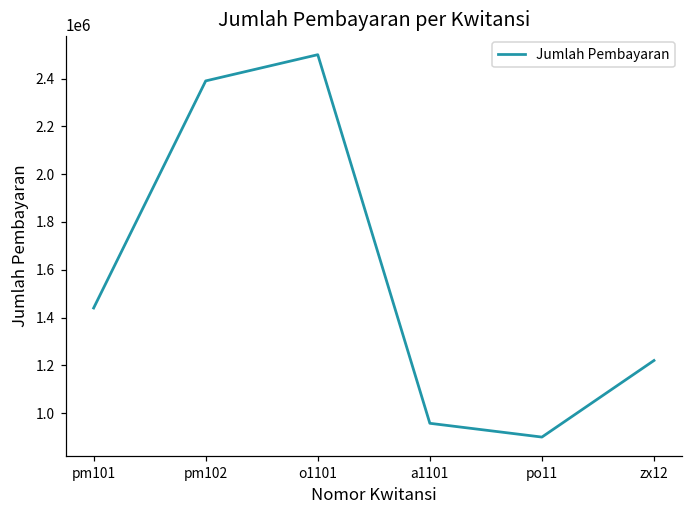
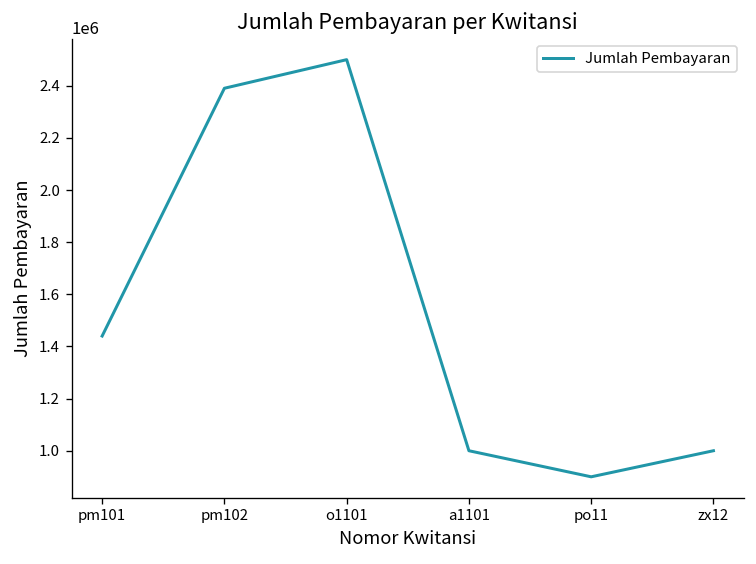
a1101: 960000 -> 1000000
zx12: 1220000 -> 1000000
